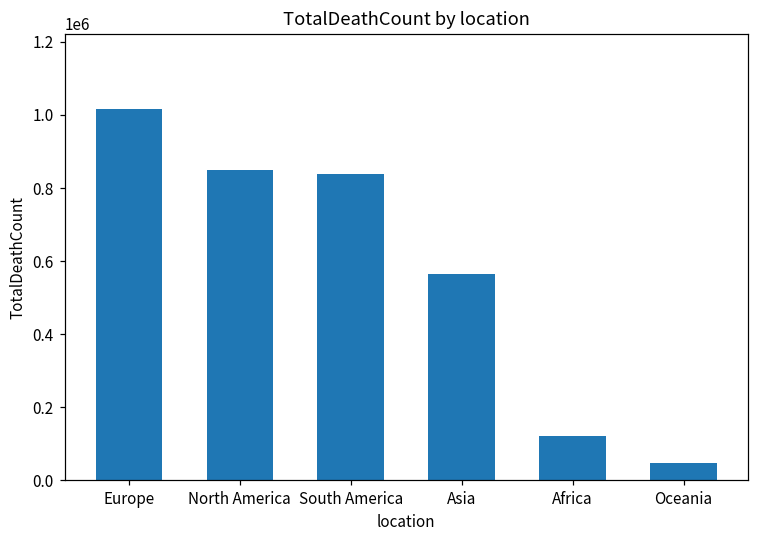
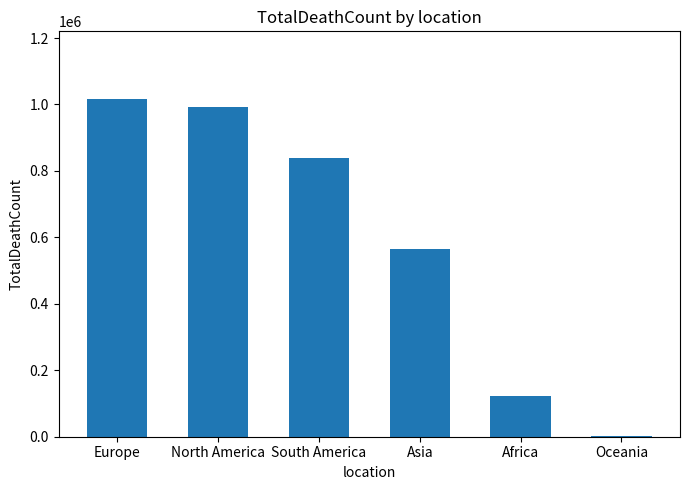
North America: 850000 -> 990000
Oceania: 50000 -> 0
